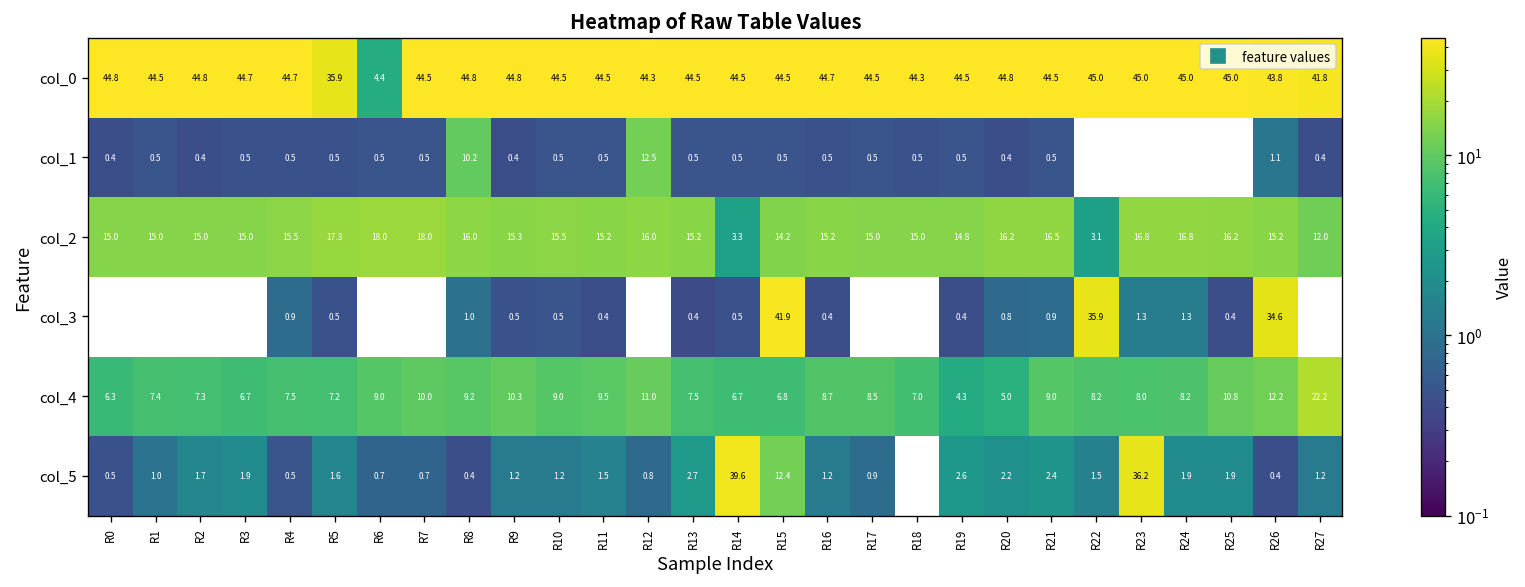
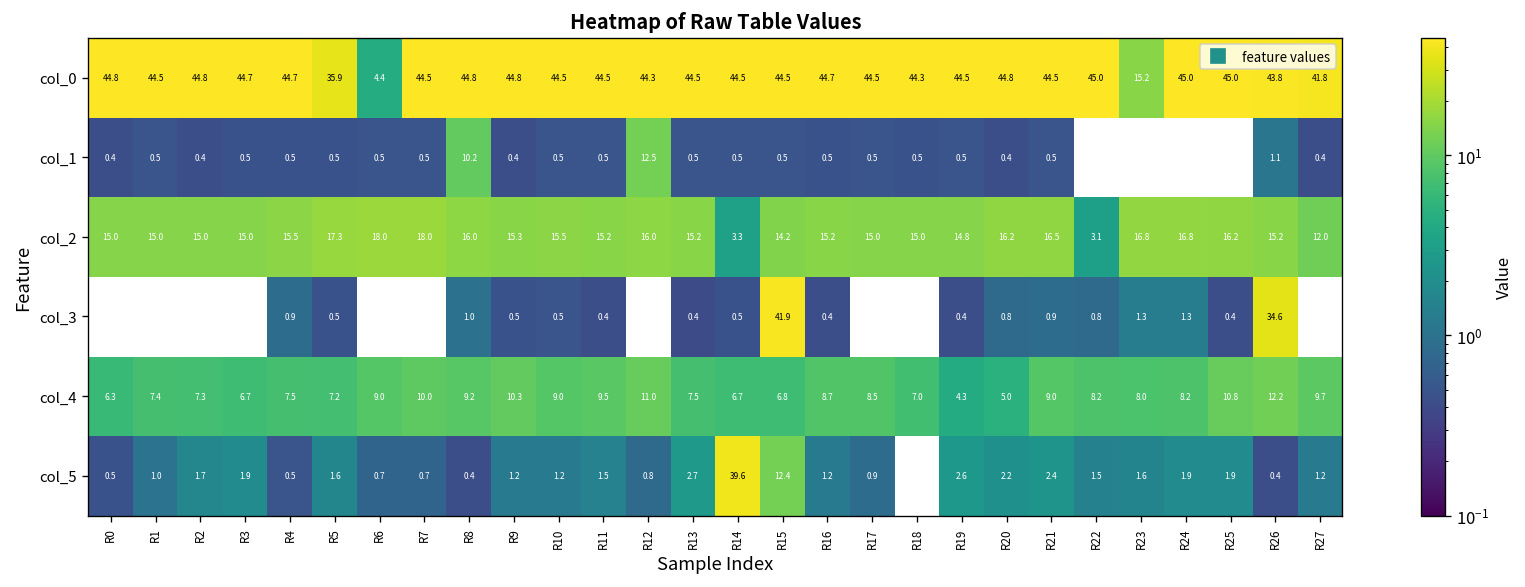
col_0, R23: 45.0 -> 15.2
col_3, R22: 35.9 -> 0.8
col_4, R27: 22.2 -> 9.7
col_5, R23: 36.2 -> 1.6
